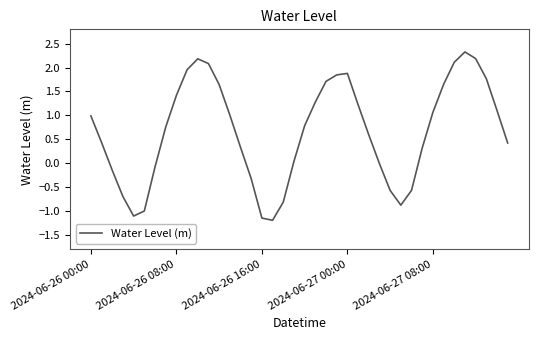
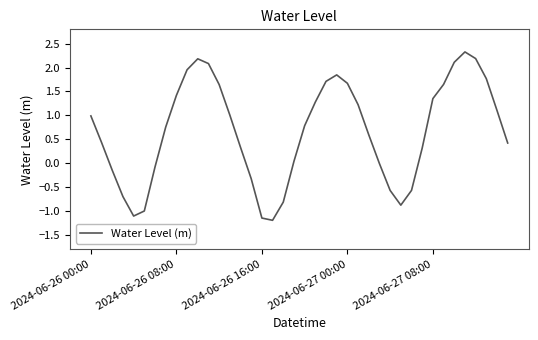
2024-06-27 00:00: 1.9 -> 1.7
2024-06-27 08:00: 1.1 -> 1.4
